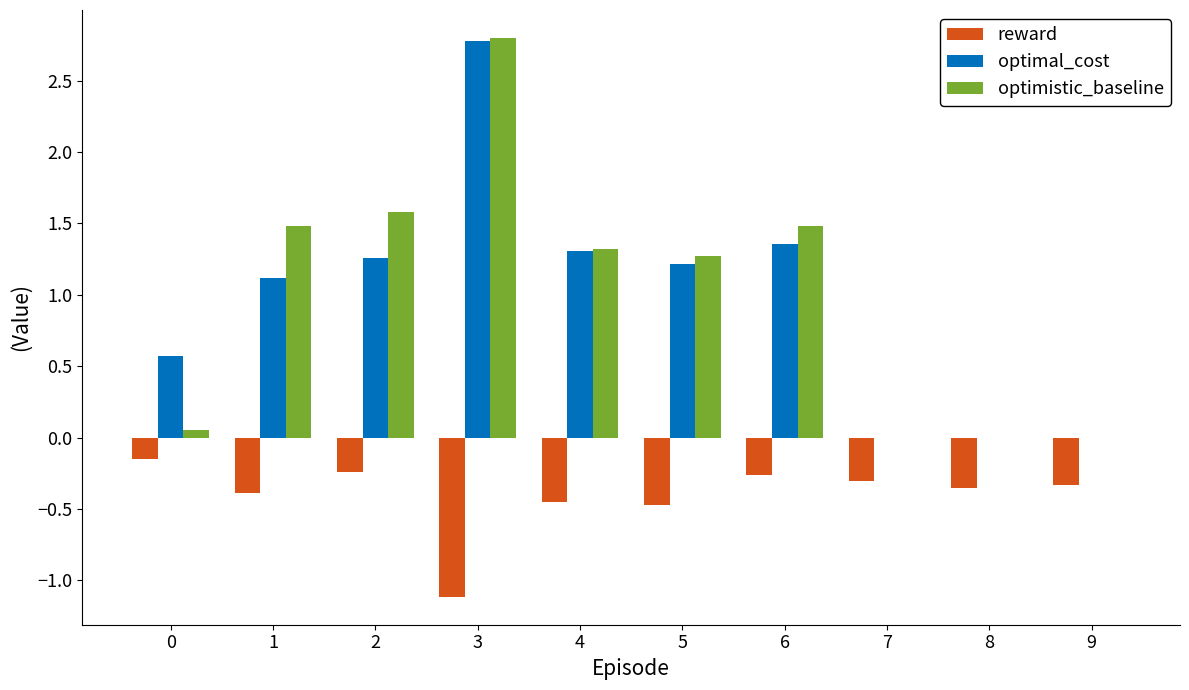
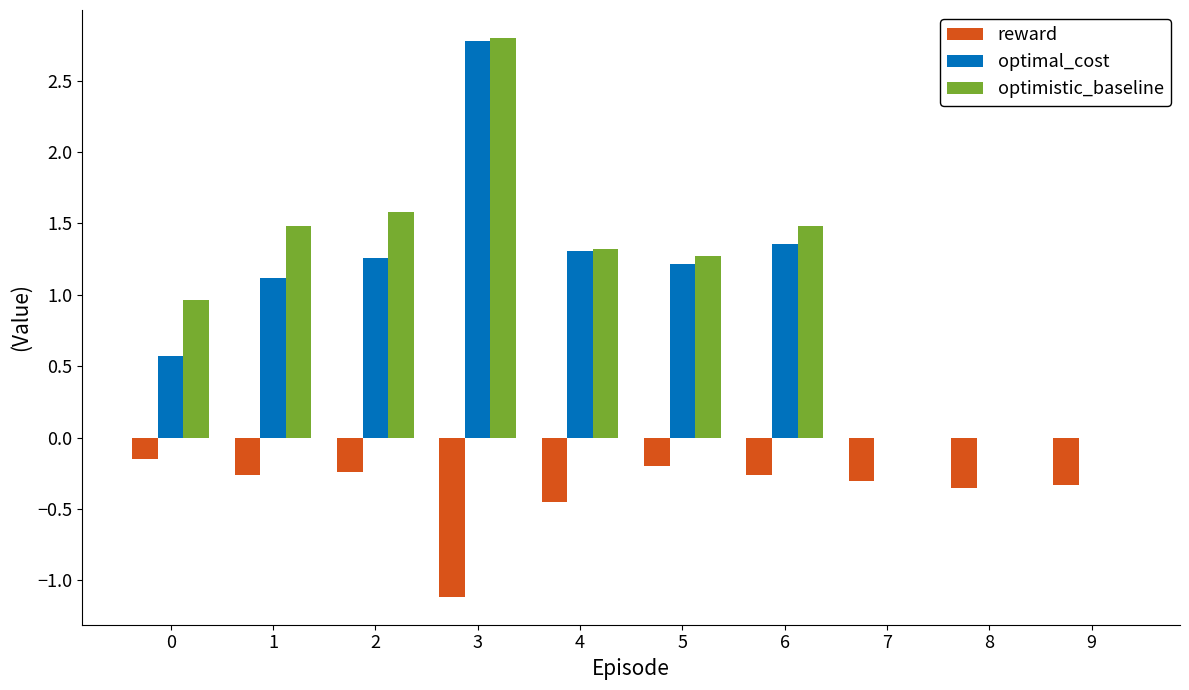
optimistic_baseline, 0: 0.05 -> 0.96
reward, 1: -0.39 -> -0.26
reward, 5: -0.47 -> -0.20
